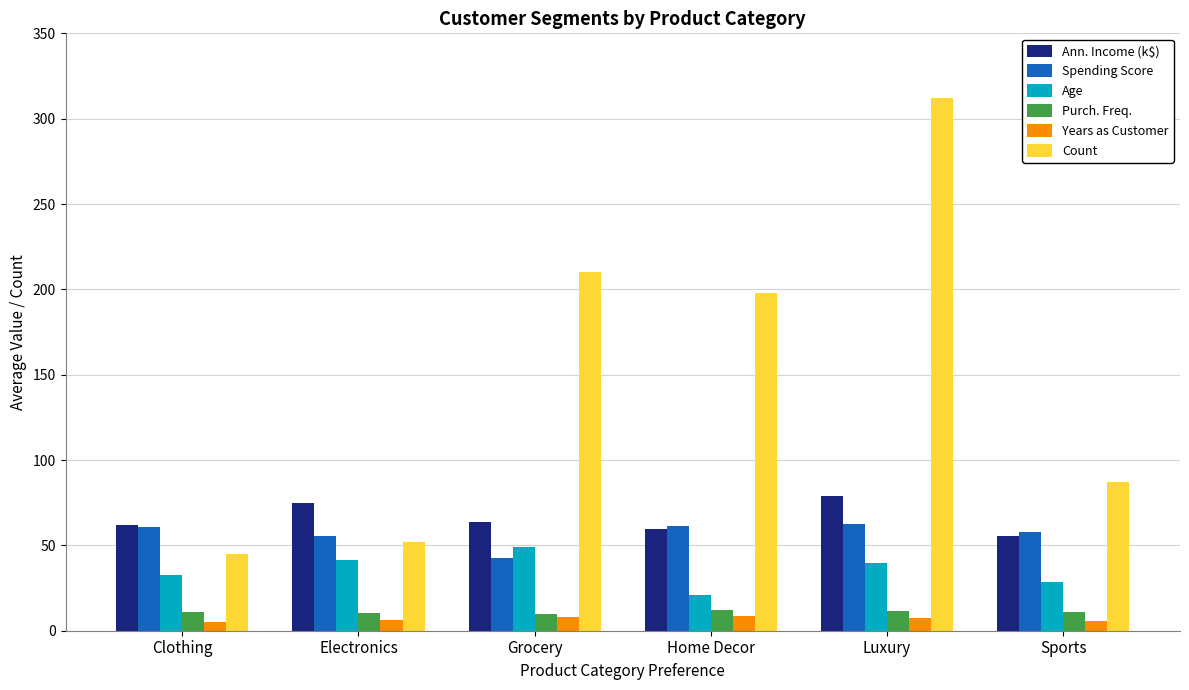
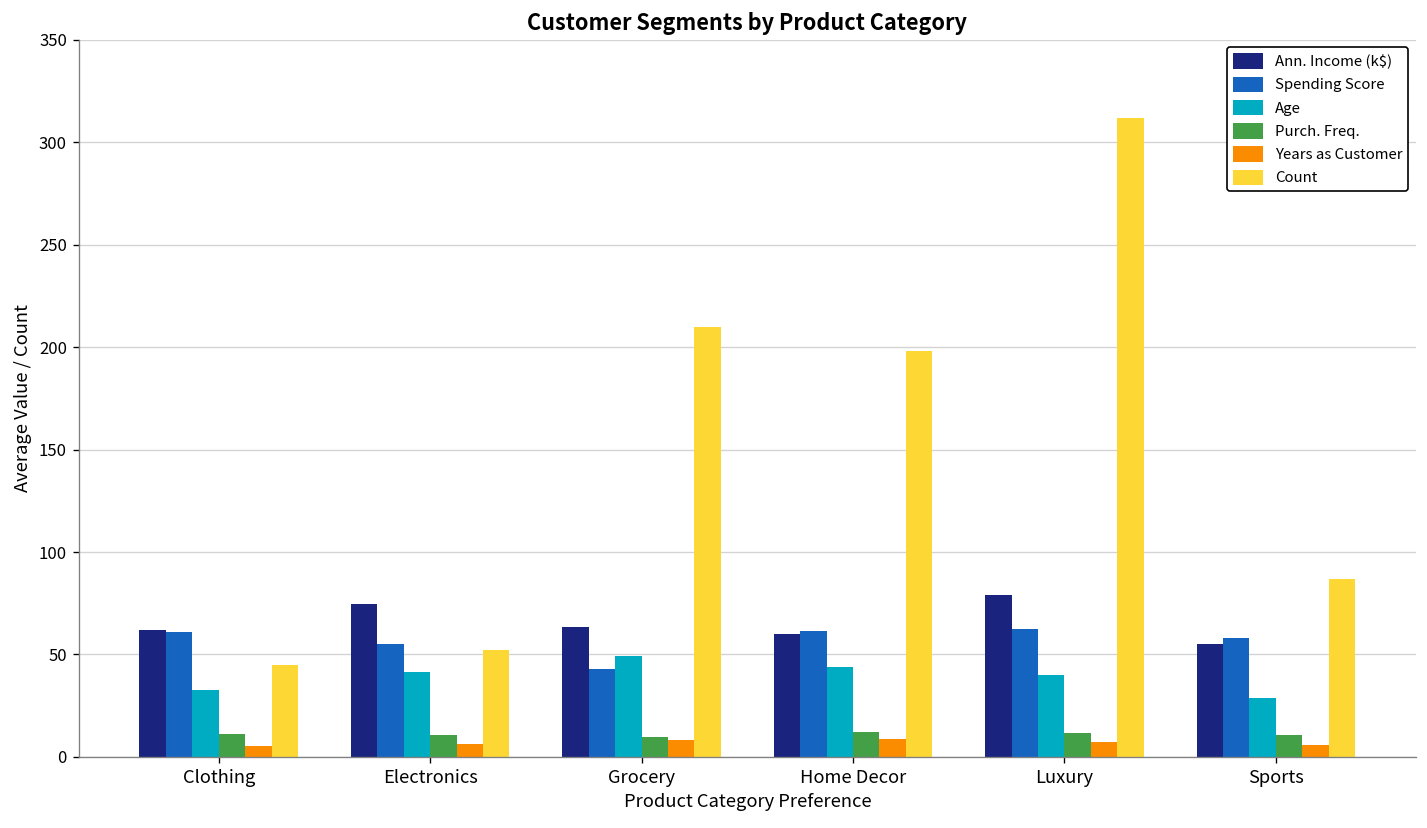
Age, Home Decor: 21 -> 44
